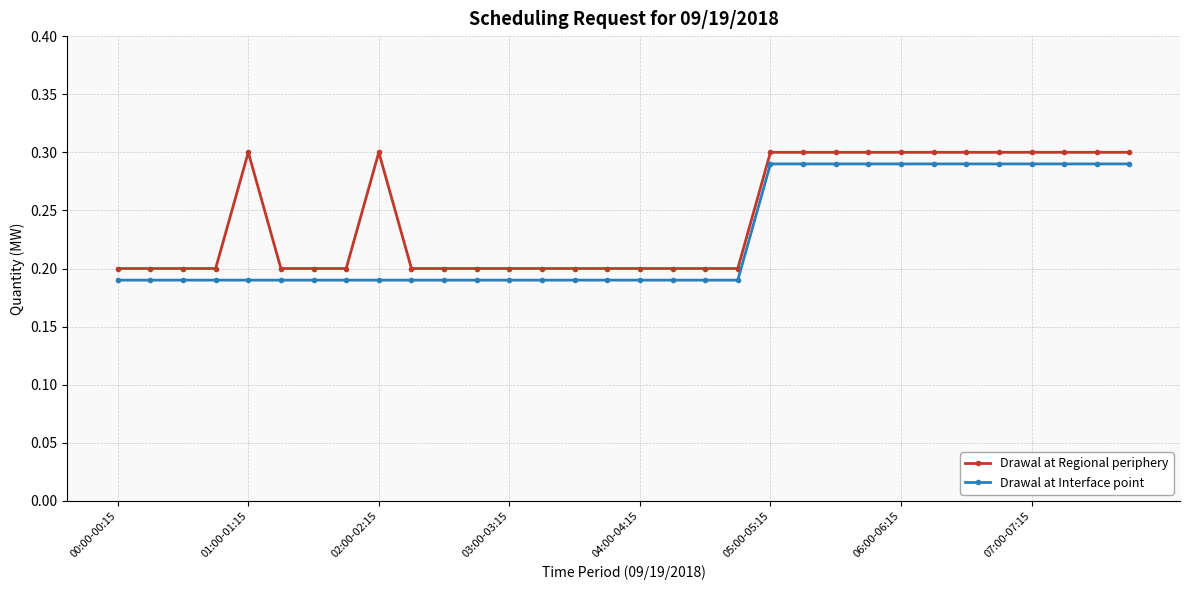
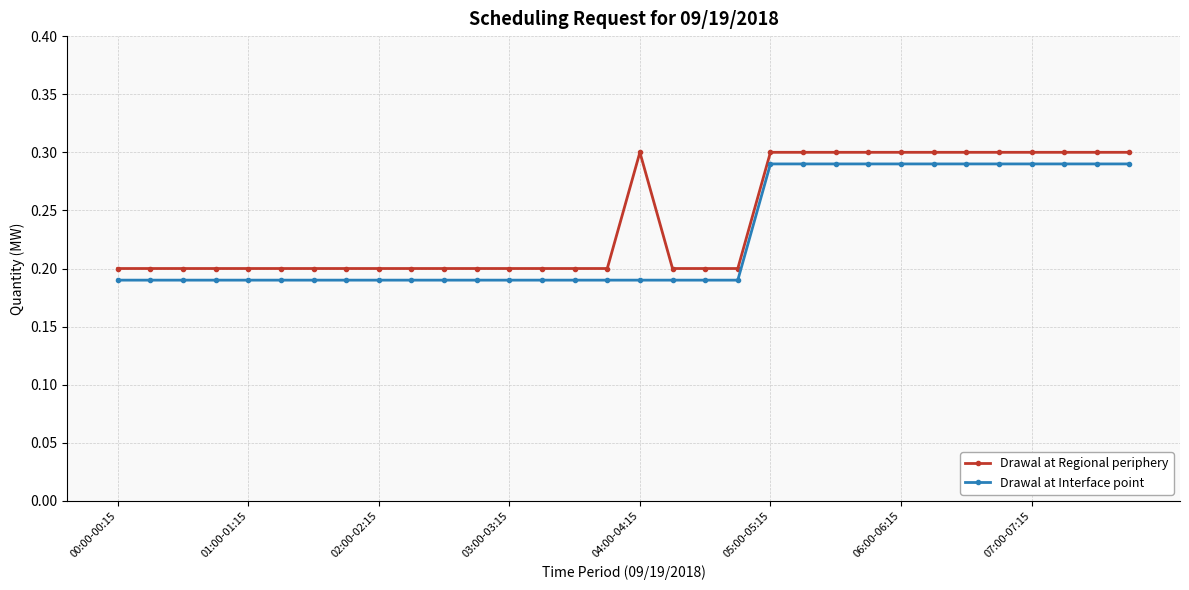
Drawal at Regional periphery, 01:00-01:15: 0.3 -> 0.2
Drawal at Regional periphery, 02:00-02:15: 0.3 -> 0.2
Drawal at Regional periphery, 04:00-04:15: 0.2 -> 0.3
